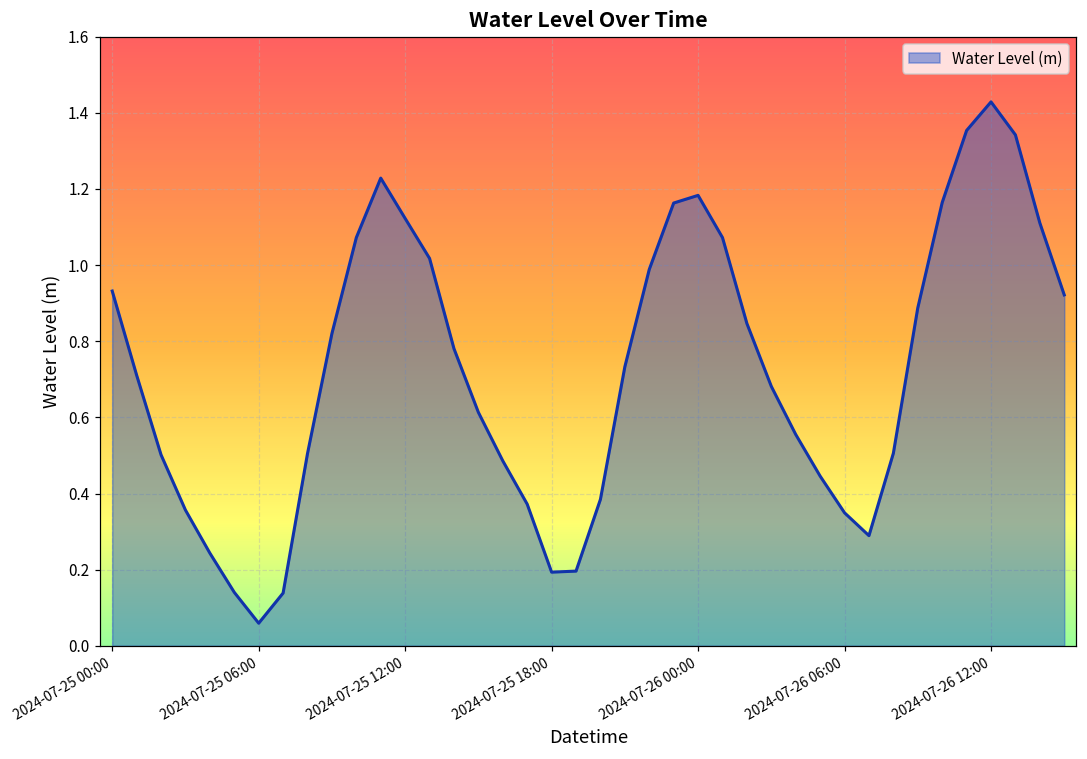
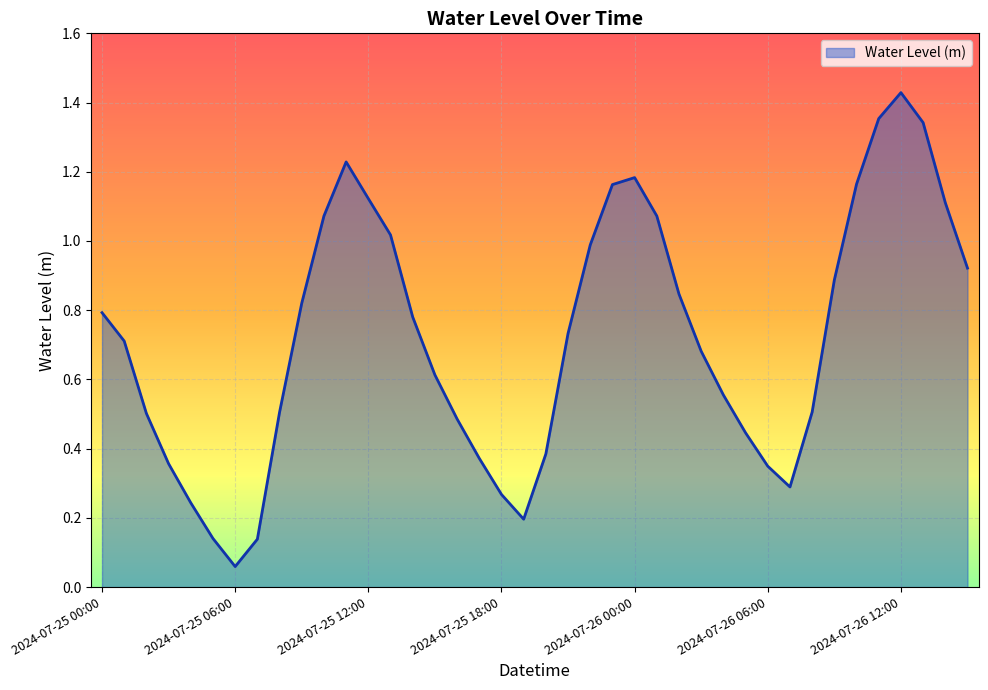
2024-07-25 00:00: 0.93 -> 0.79
2024-07-25 18:00: 0.19 -> 0.27
